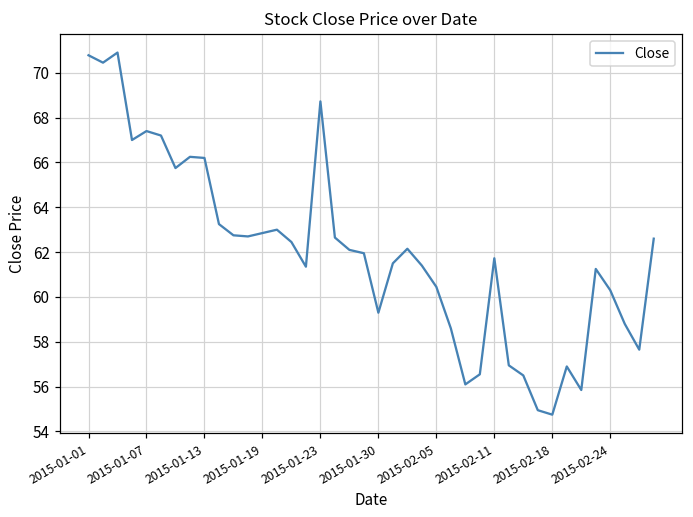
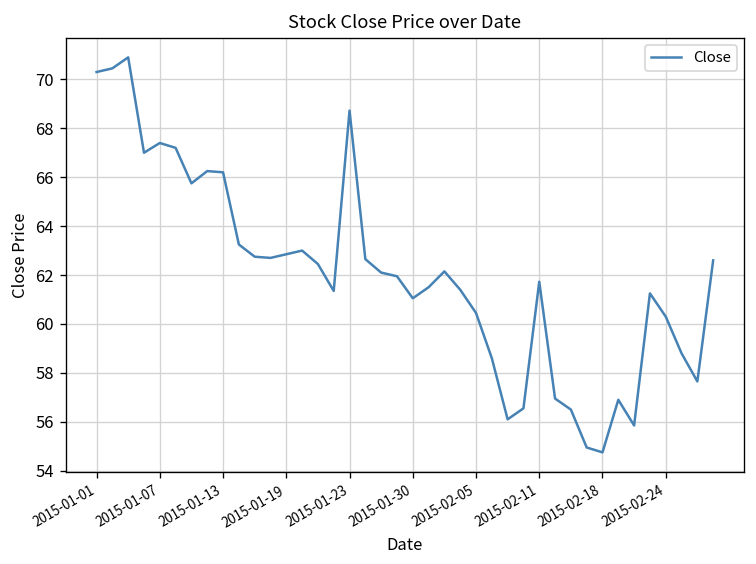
2015-01-01: 70.8 -> 70.3
2015-01-30: 59.3 -> 61.0
